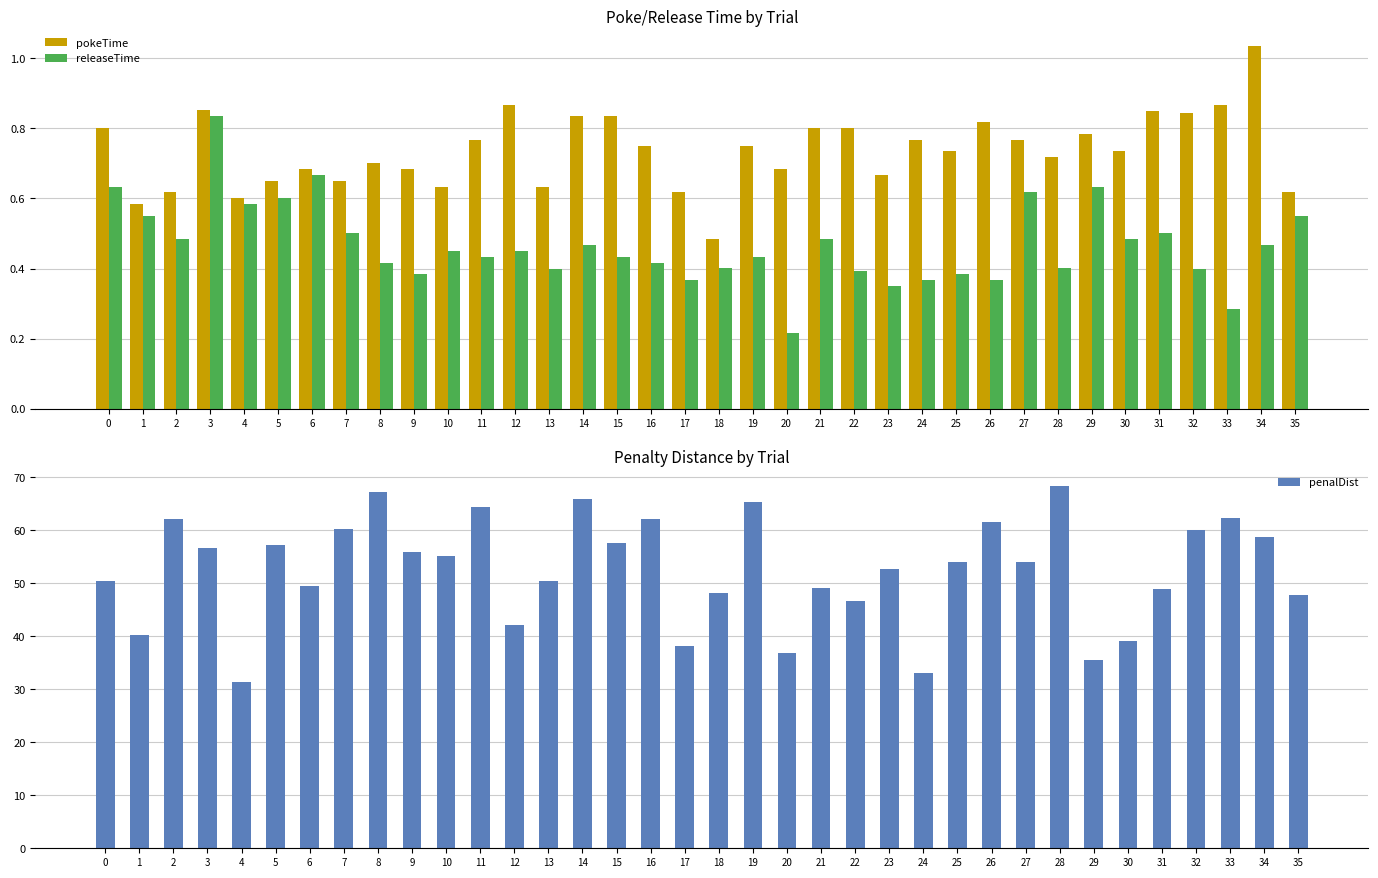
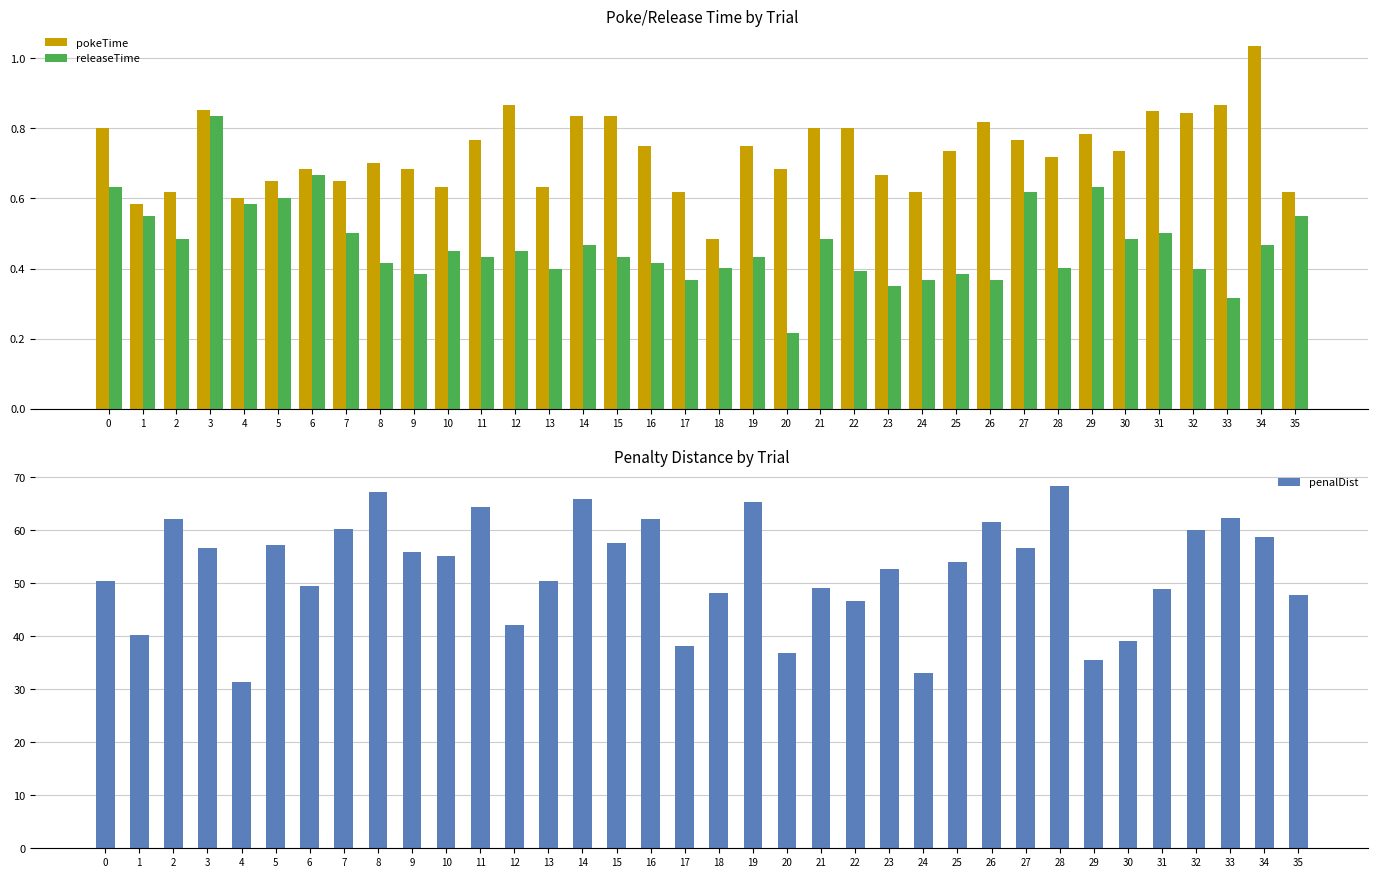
Poke/Release Time by Trial, pokeTime, 24: 0.77 -> 0.62
Poke/Release Time by Trial, releaseTime, 33: 0.29 -> 0.32
Penalty Distance by Trial, 27: 54 -> 57
